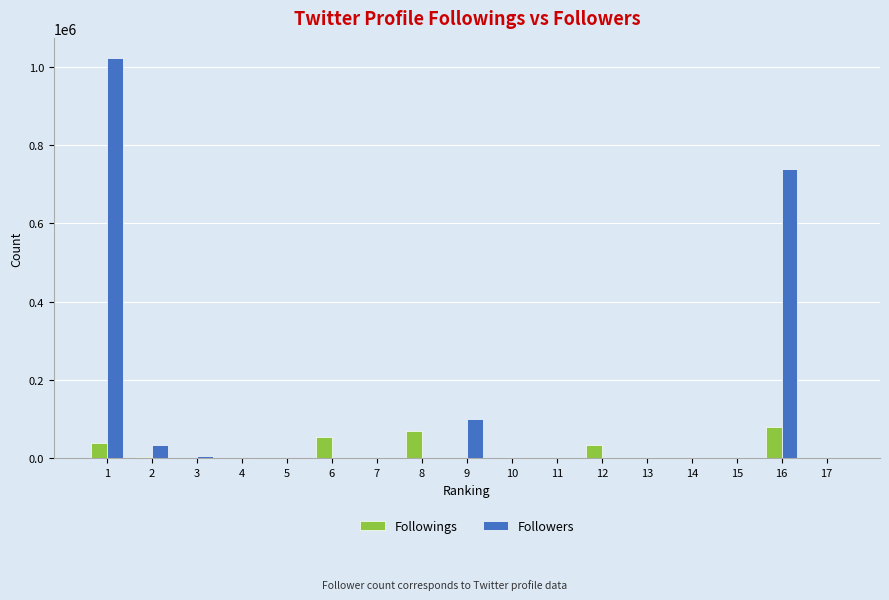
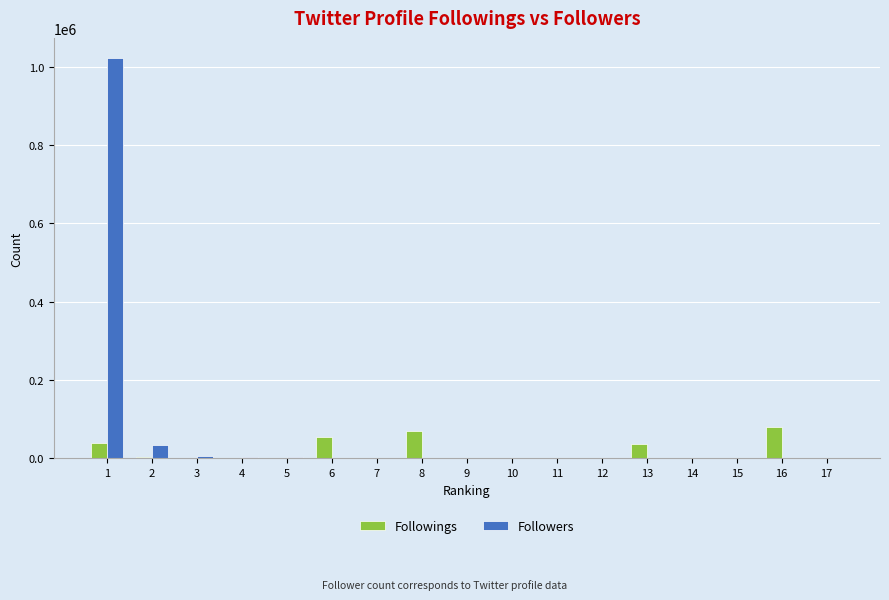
Followers, 9: 100000 -> 0
Followings, 12: 30000 -> 0
Followings, 13: 0 -> 40000
Followers, 16: 740000 -> 0
